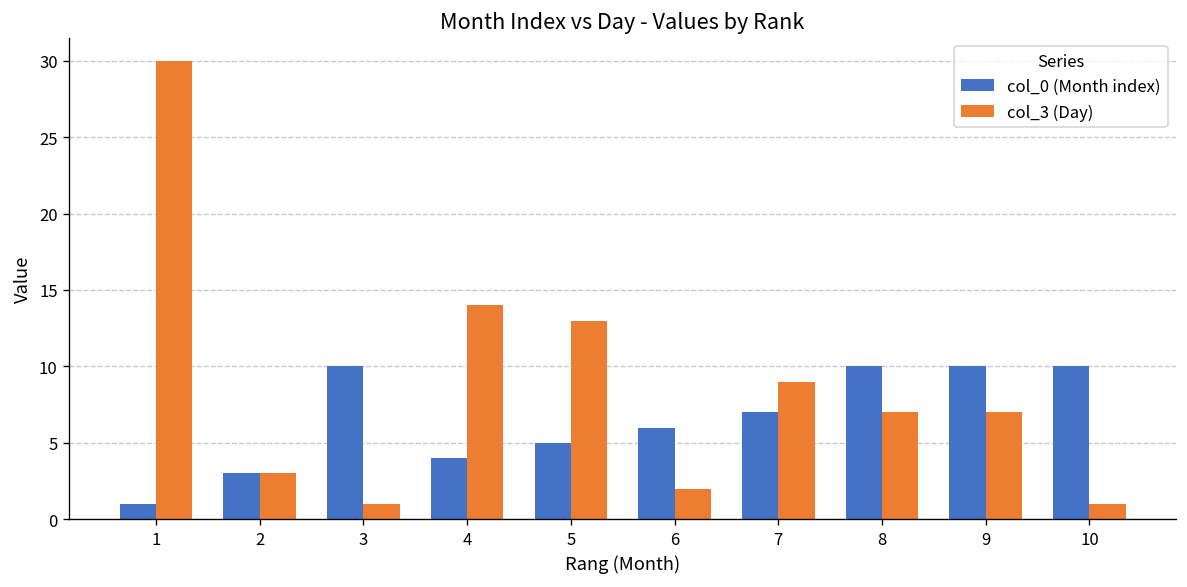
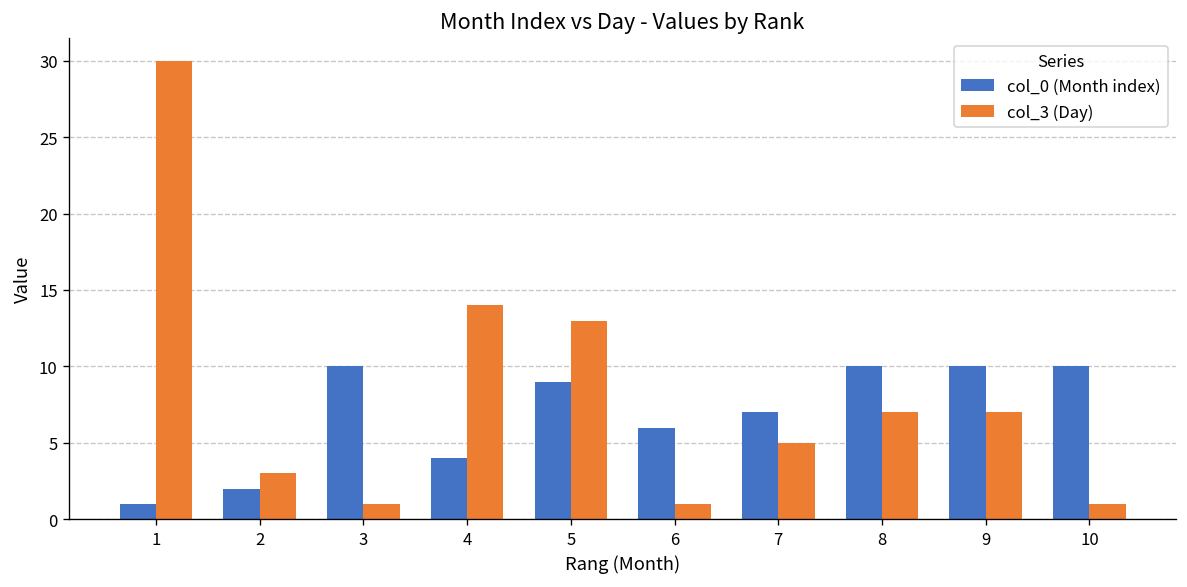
col_0 (Month index), 2: 3 -> 2
col_0 (Month index), 5: 5 -> 9
col_3 (Day), 6: 2 -> 1
col_3 (Day), 7: 9 -> 5
